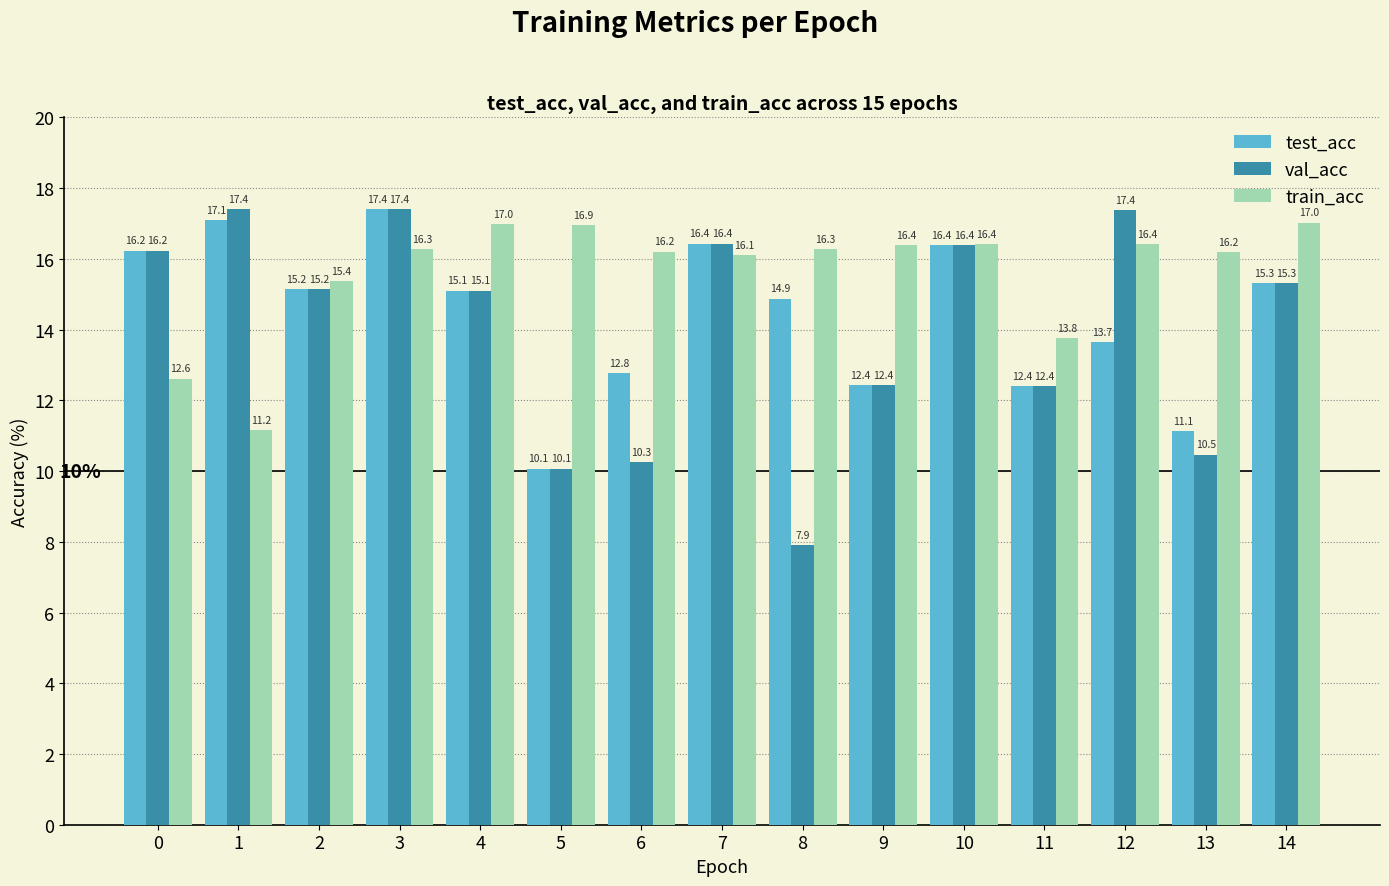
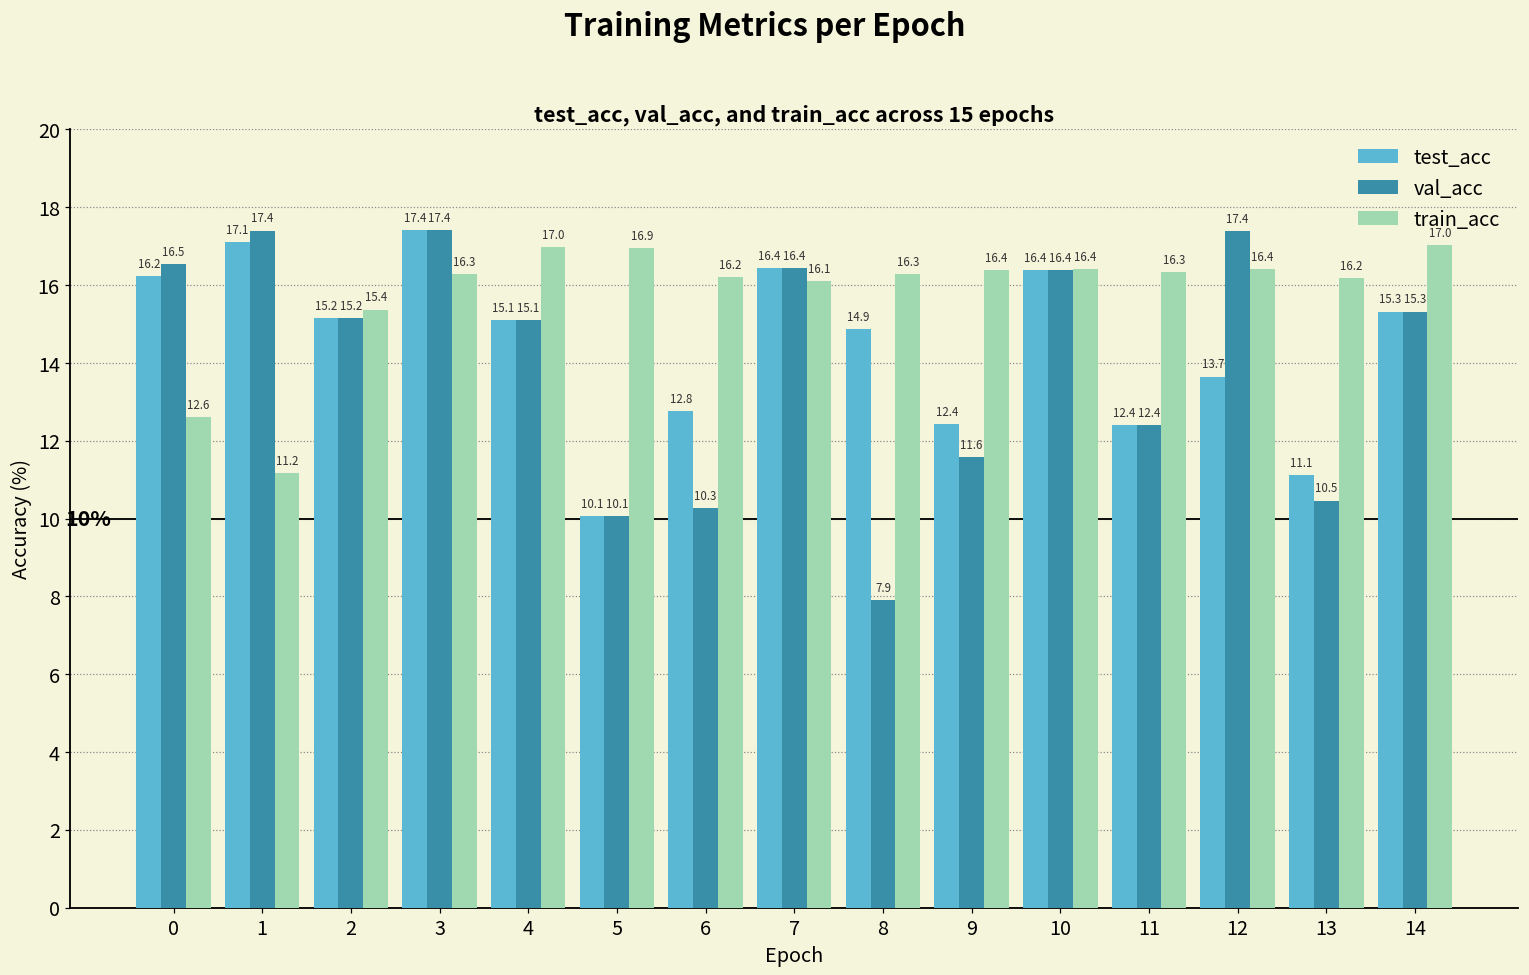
val_acc, 0: 16.2 -> 16.5
val_acc, 9: 12.4 -> 11.6
train_acc, 11: 13.8 -> 16.3
